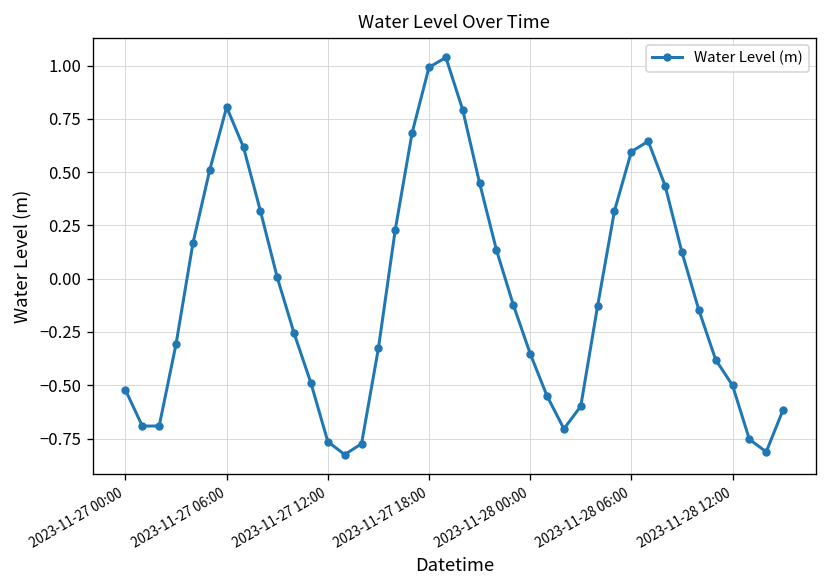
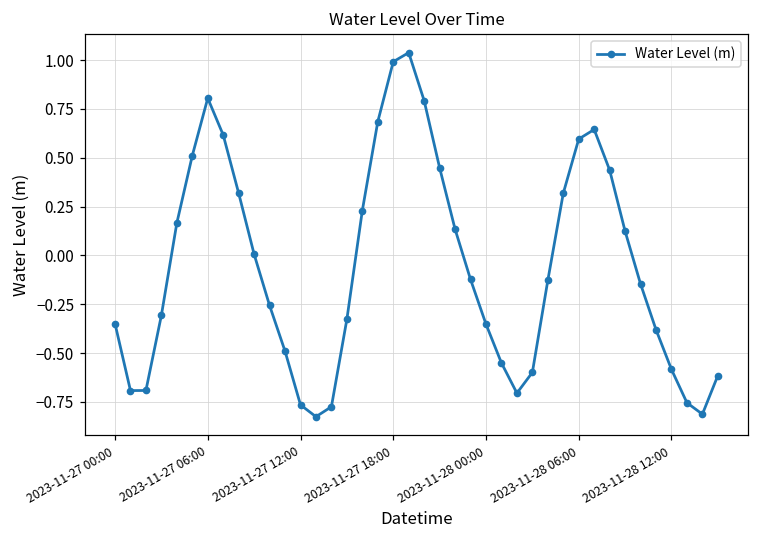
2023-11-27 00:00: -0.52 -> -0.35
2023-11-28 12:00: -0.50 -> -0.58
